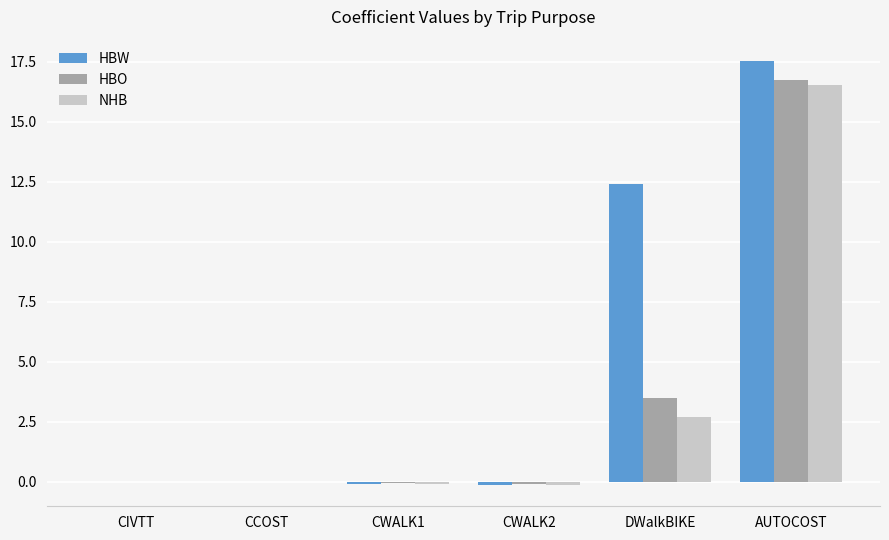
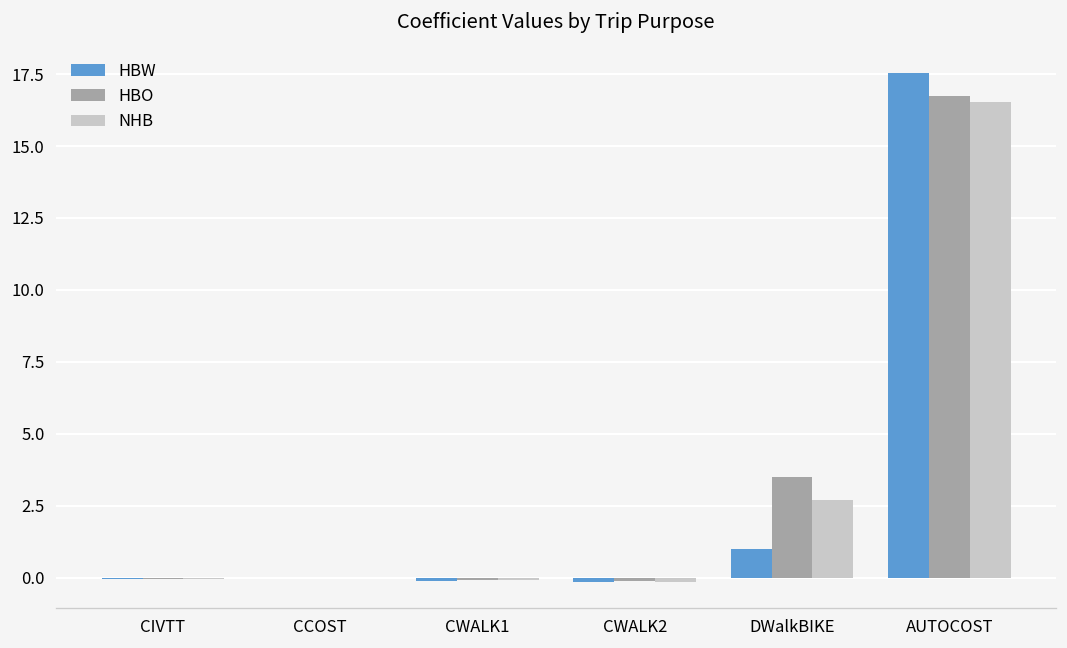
HBW, DWalkBIKE: 12.4 -> 1.0
